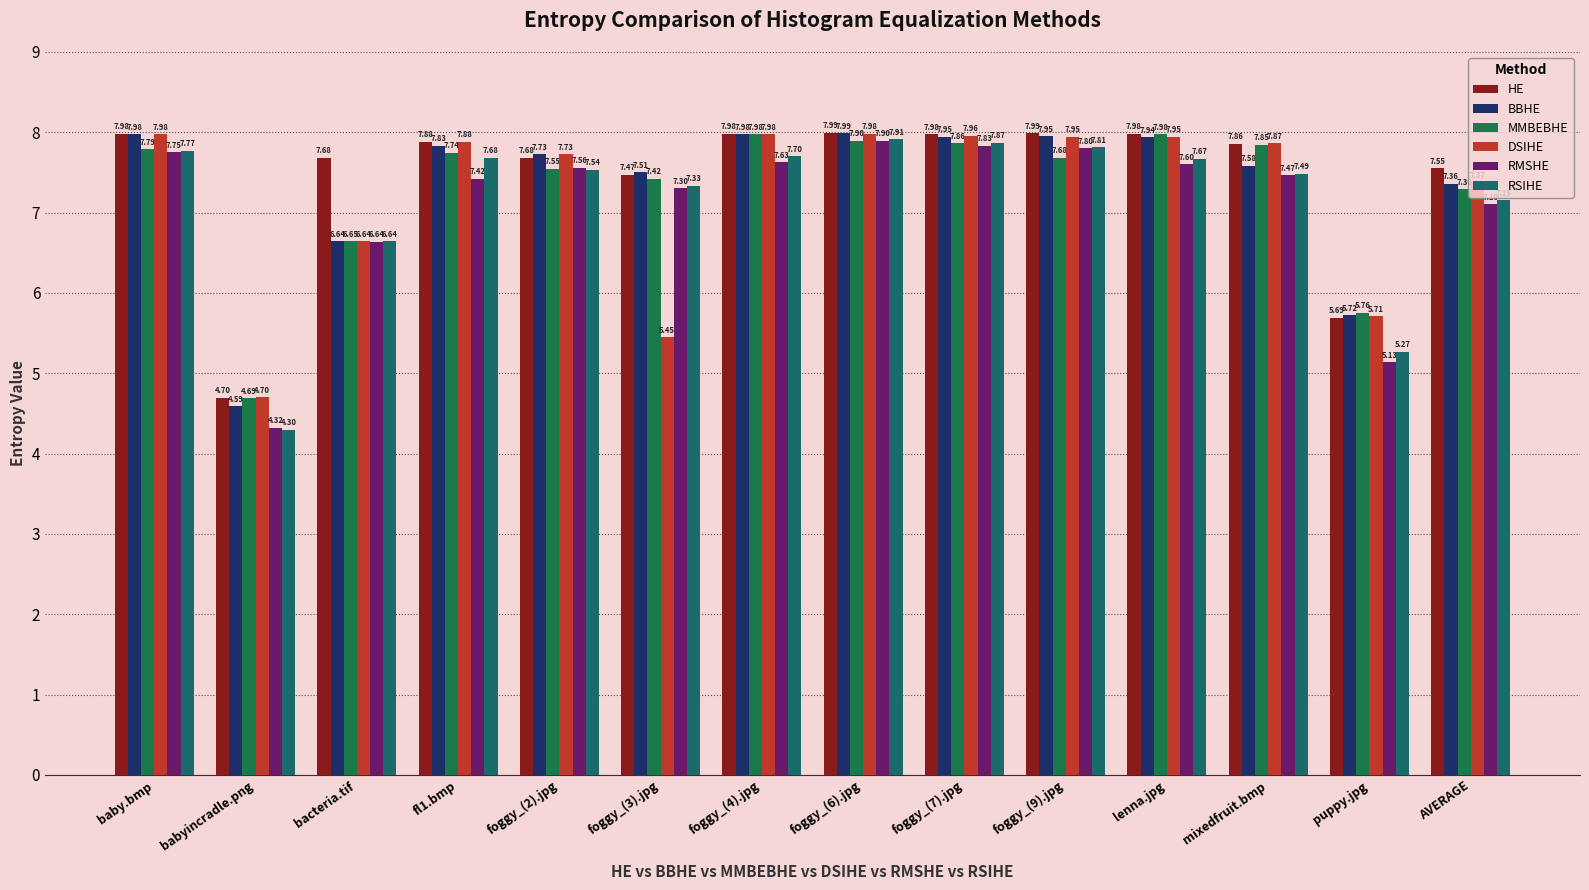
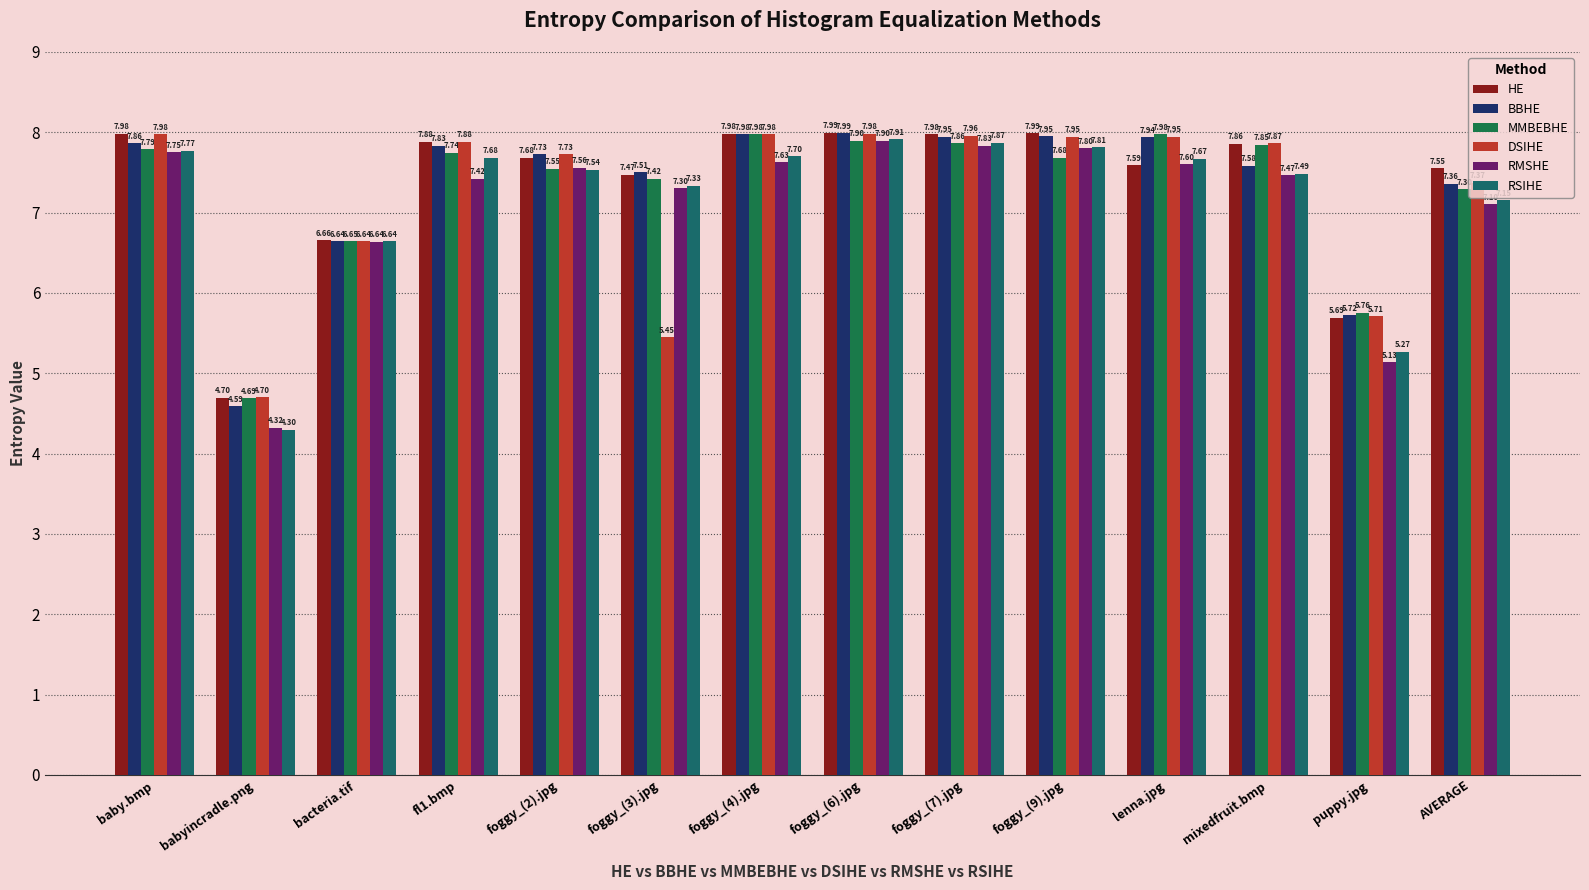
BBHE, baby.bmp: 7.98 -> 7.86
HE, bacteria.tif: 7.68 -> 6.66
HE, lenna.jpg: 7.98 -> 7.59
